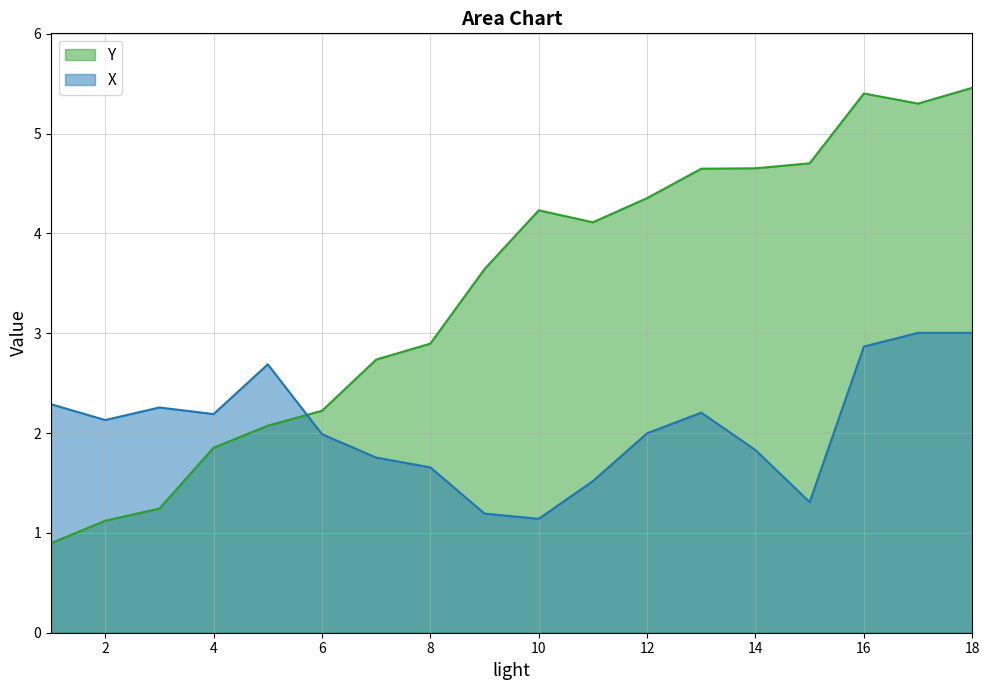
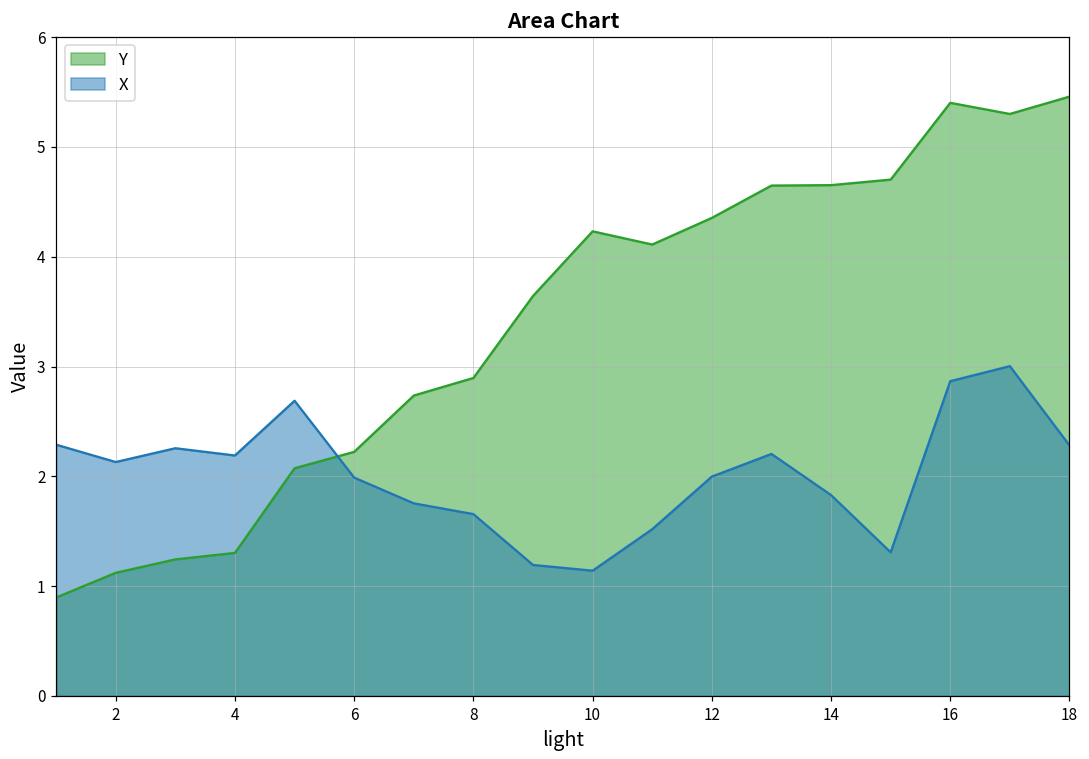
Y, 4: 1.9 -> 1.3
X, 18: 3.0 -> 2.3
